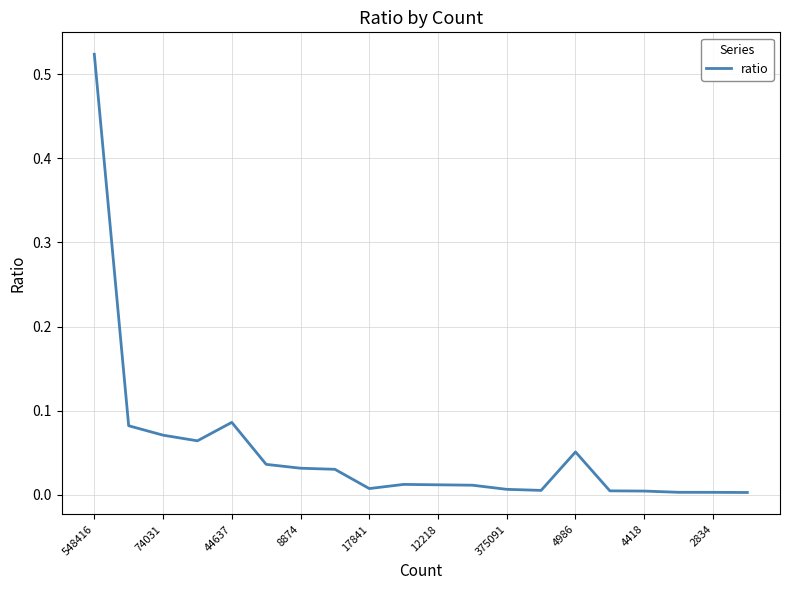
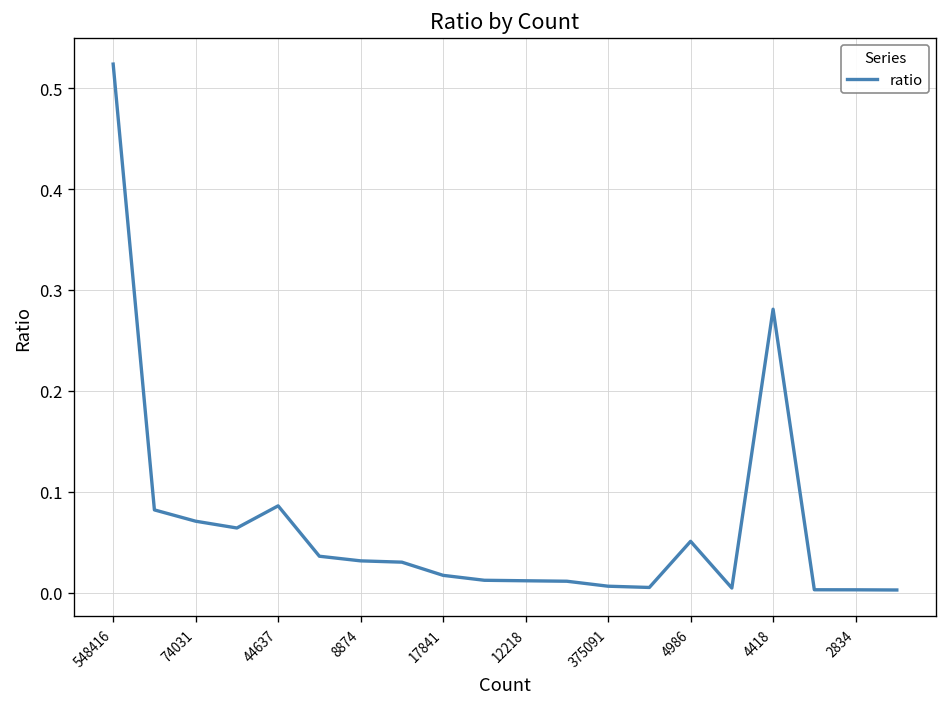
17841: 0.01 -> 0.02
4418: 0.00 -> 0.28
